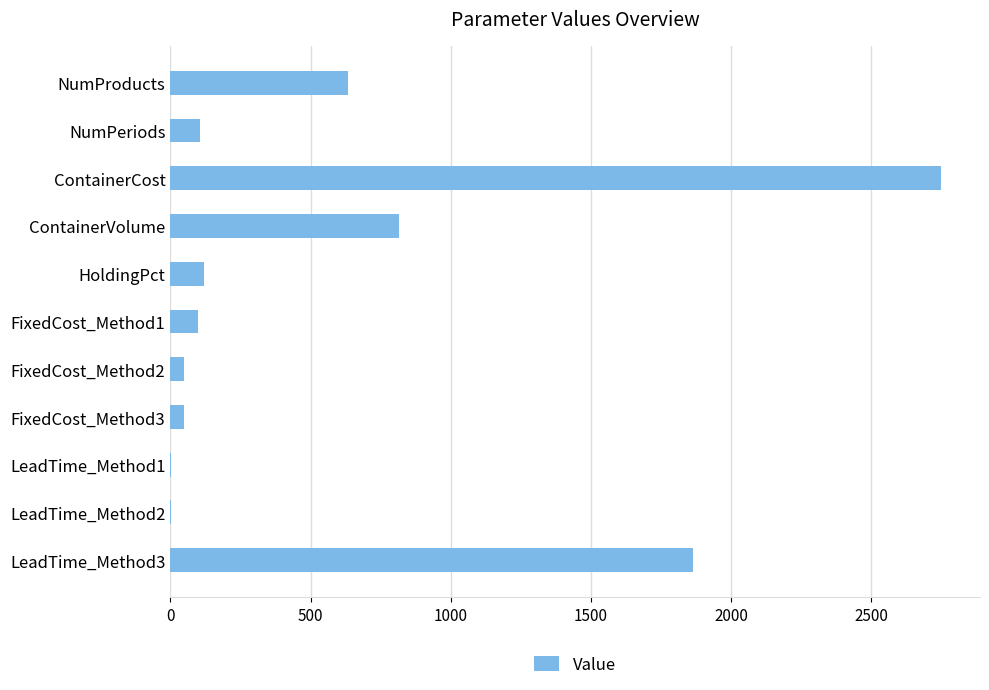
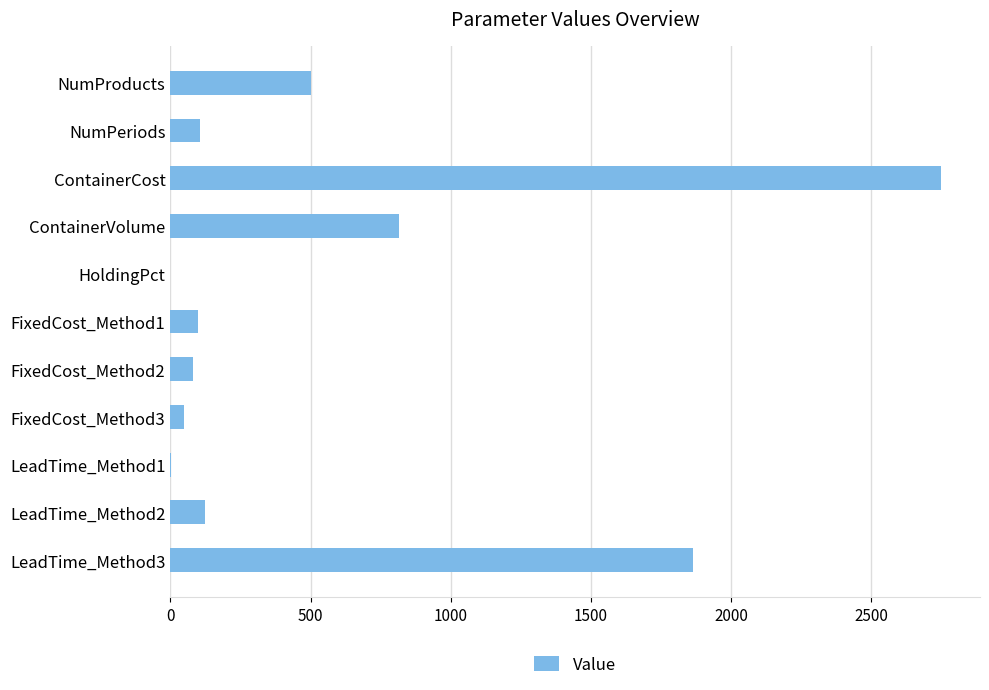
NumProducts: 630 -> 500
HoldingPct: 120 -> 0
FixedCost_Method2: 50 -> 80
LeadTime_Method2: 0 -> 120
